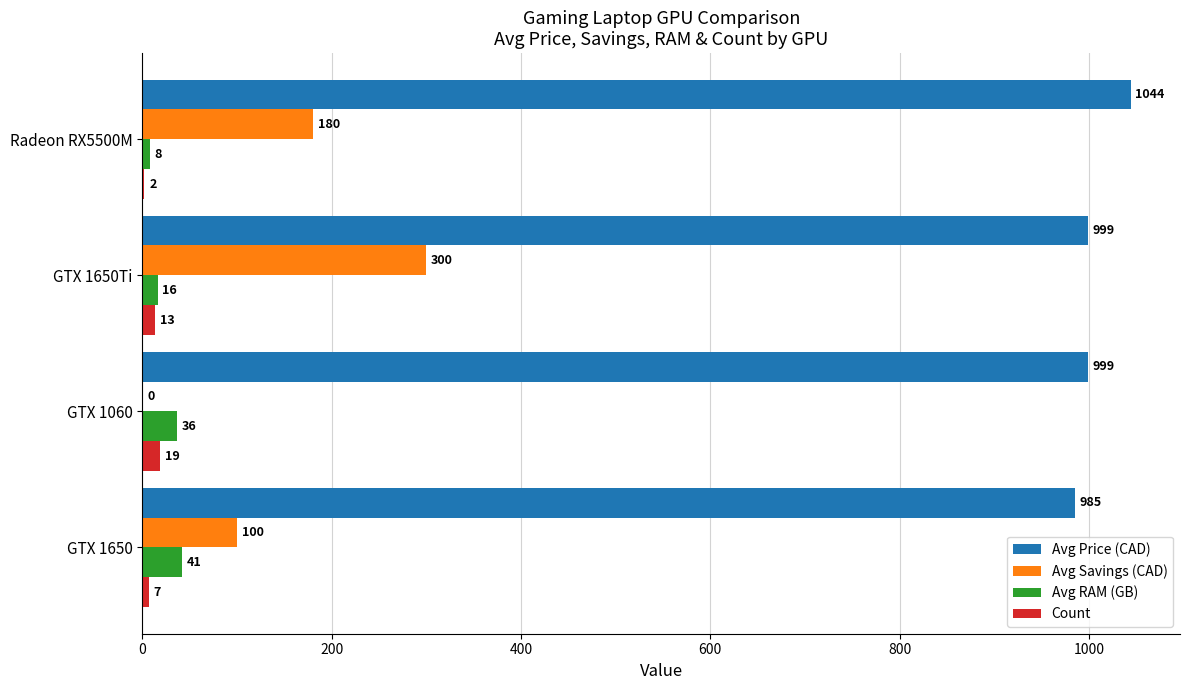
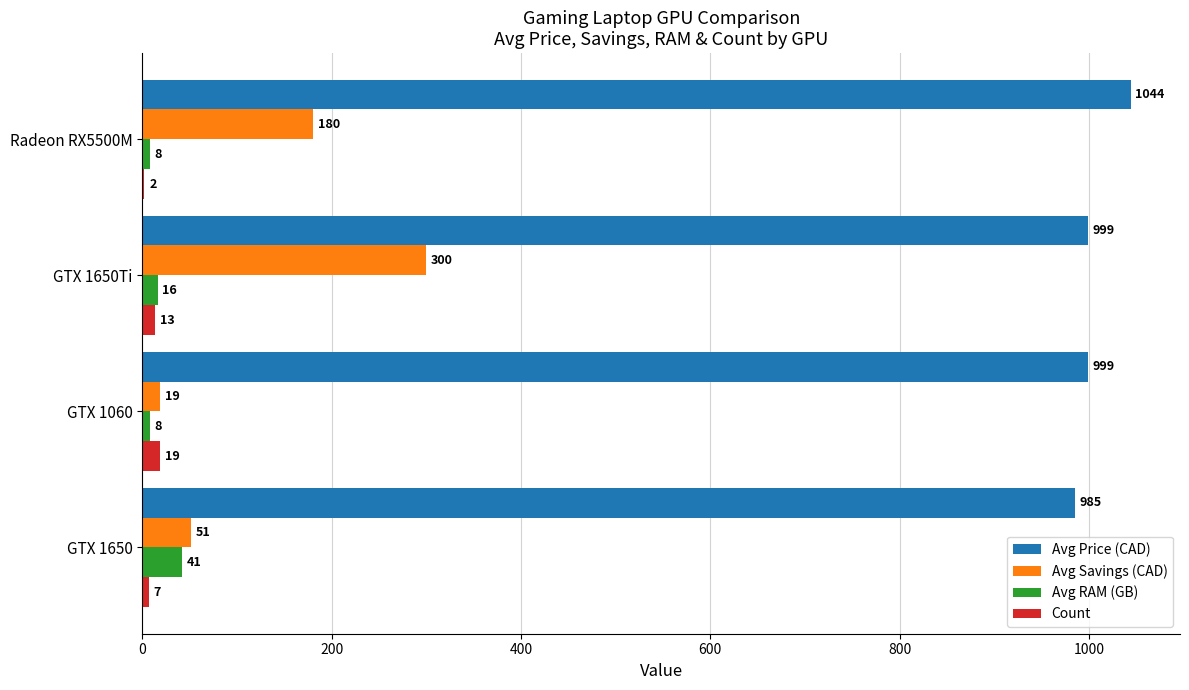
Avg Savings (CAD), GTX 1060: 0 -> 19
Avg RAM (GB), GTX 1060: 36 -> 8
Avg Savings (CAD), GTX 1650: 100 -> 51
